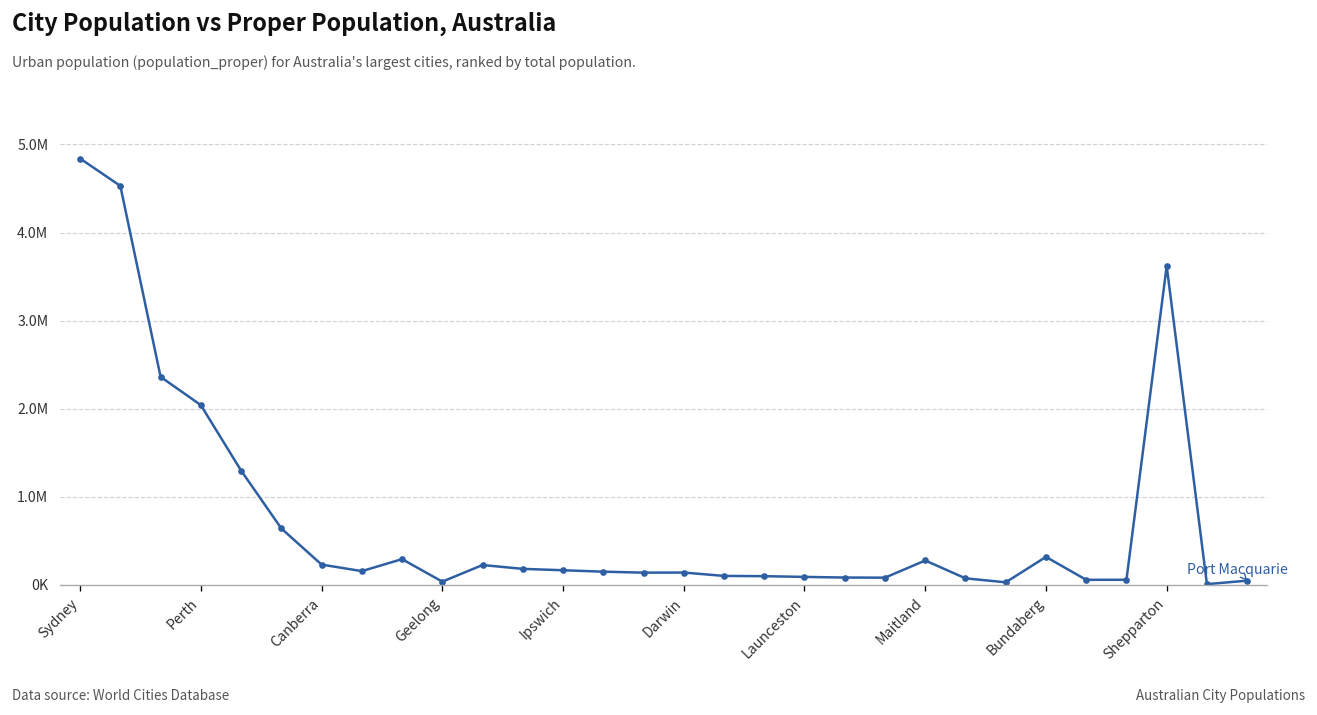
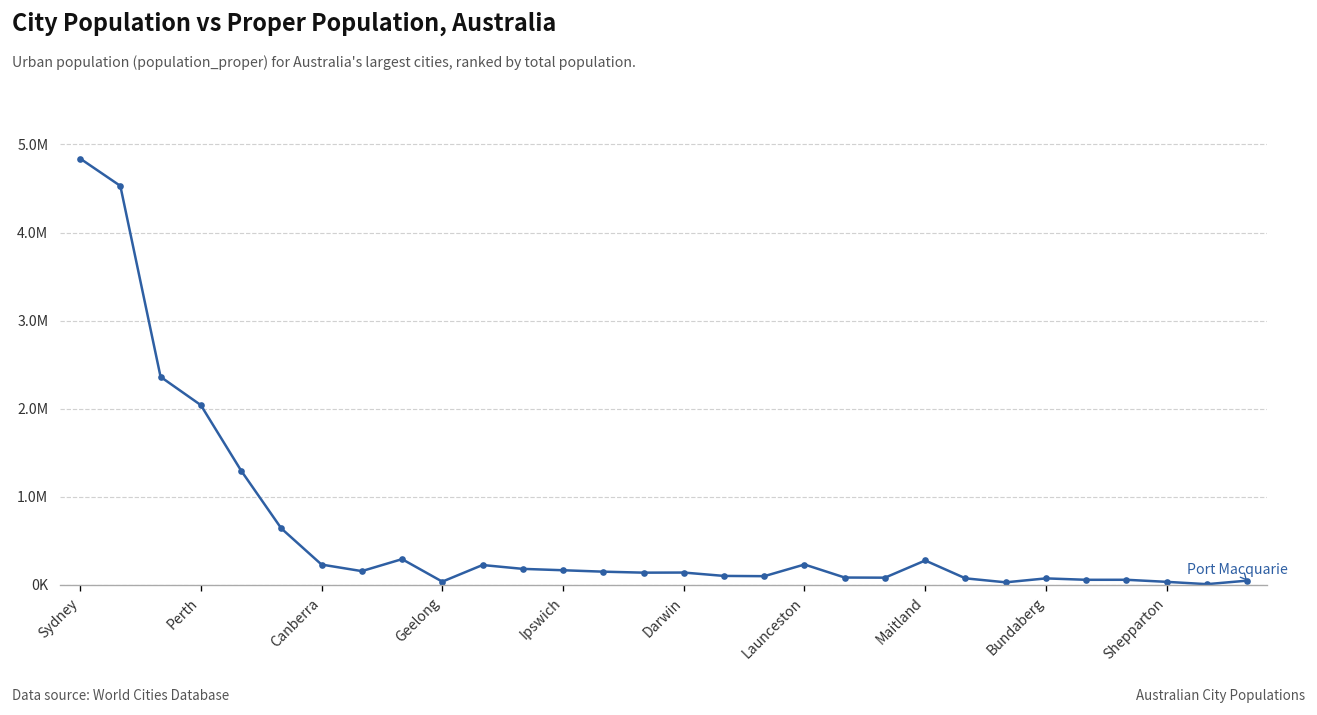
Launceston: 100000 -> 200000
Bundaberg: 300000 -> 100000
Shepparton: 3600000 -> 0
